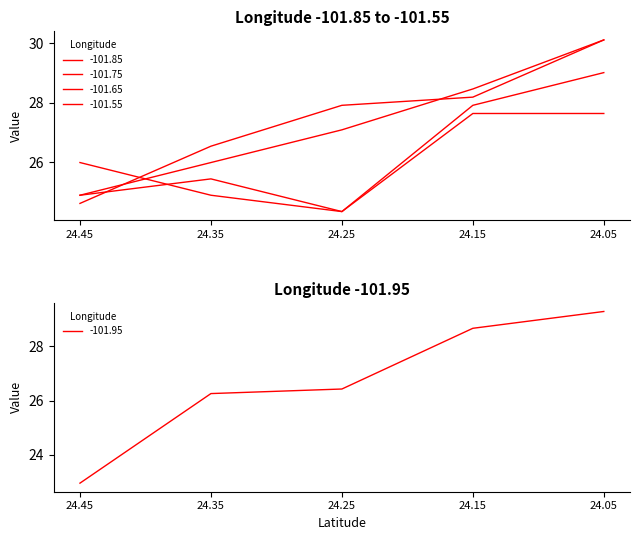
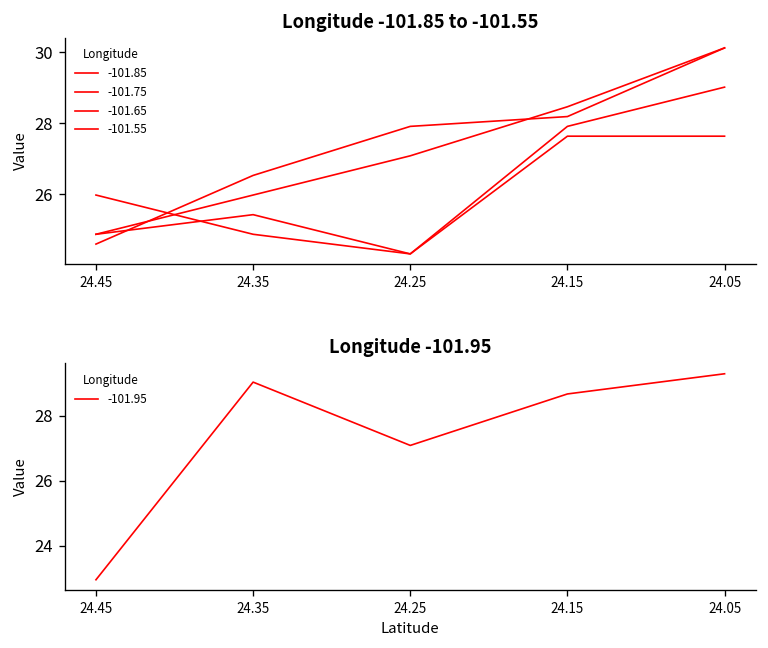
Longitude -101.95, 24.35: 26.3 -> 29.0
Longitude -101.95, 24.25: 26.4 -> 27.1
